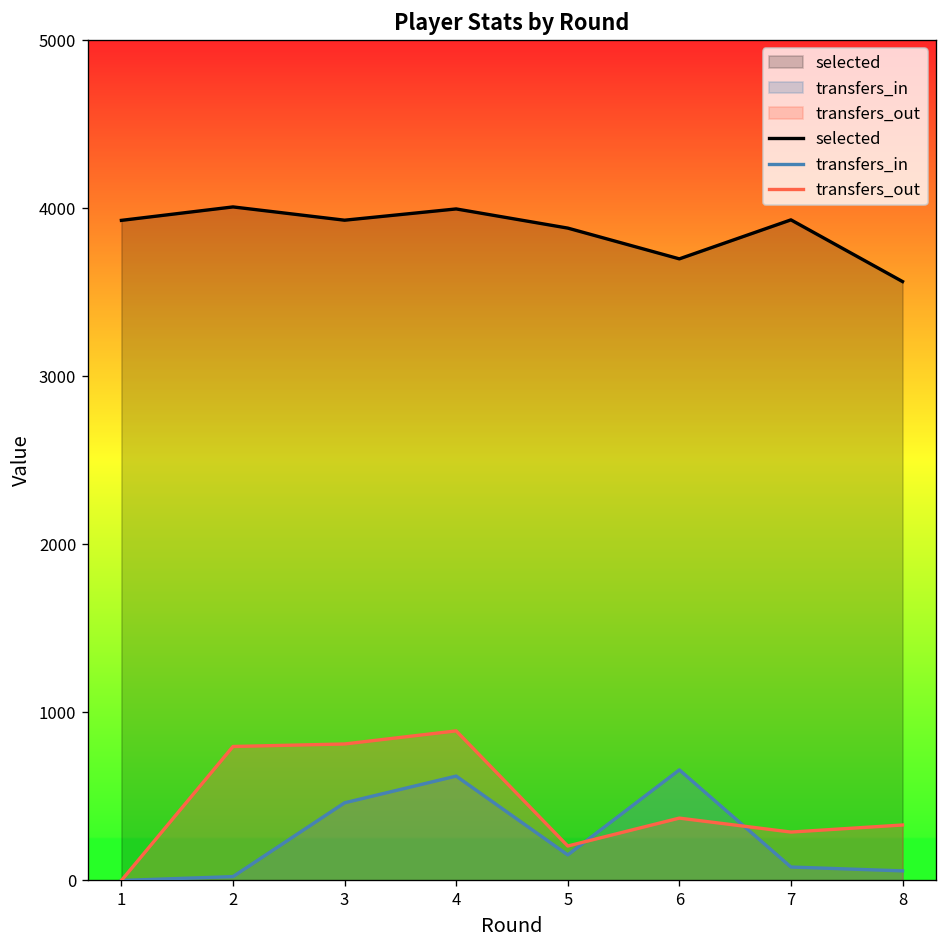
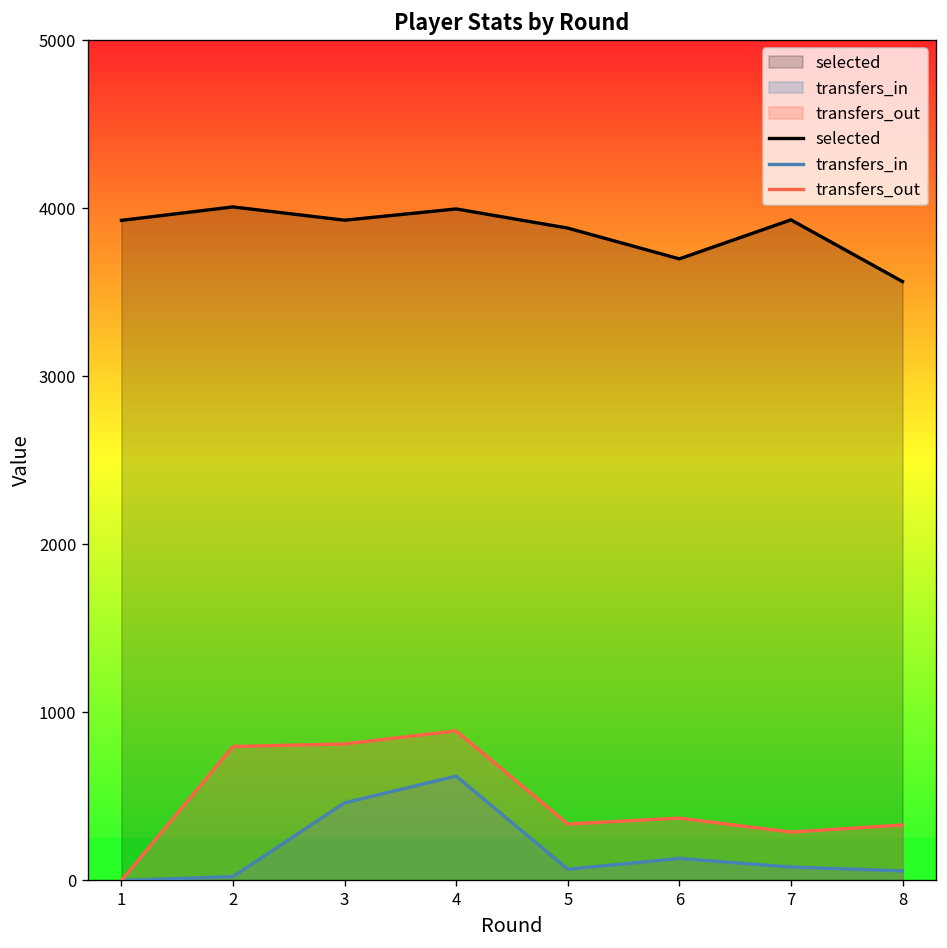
transfers_in, 5: 150 -> 70
transfers_out, 5: 210 -> 340
transfers_in, 6: 660 -> 130
